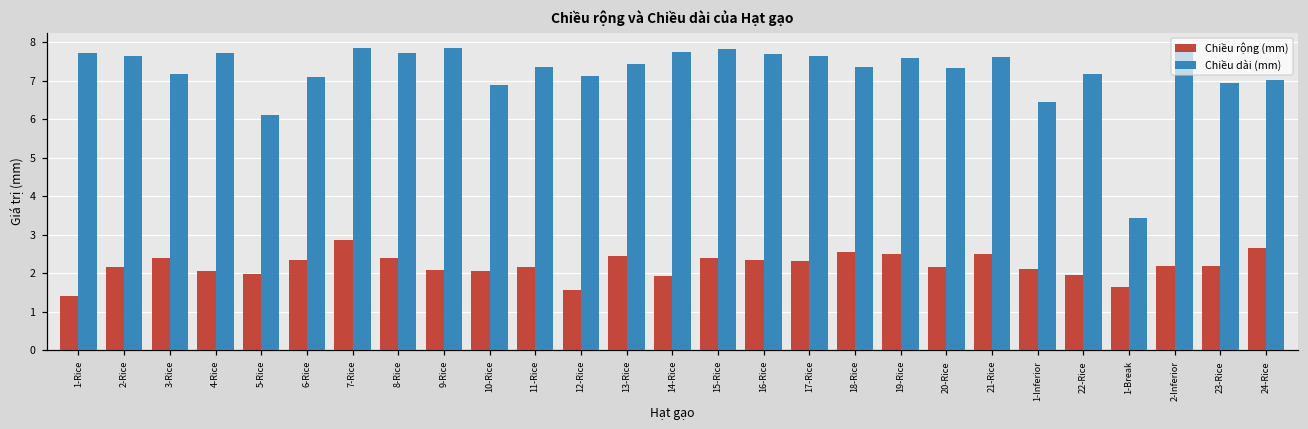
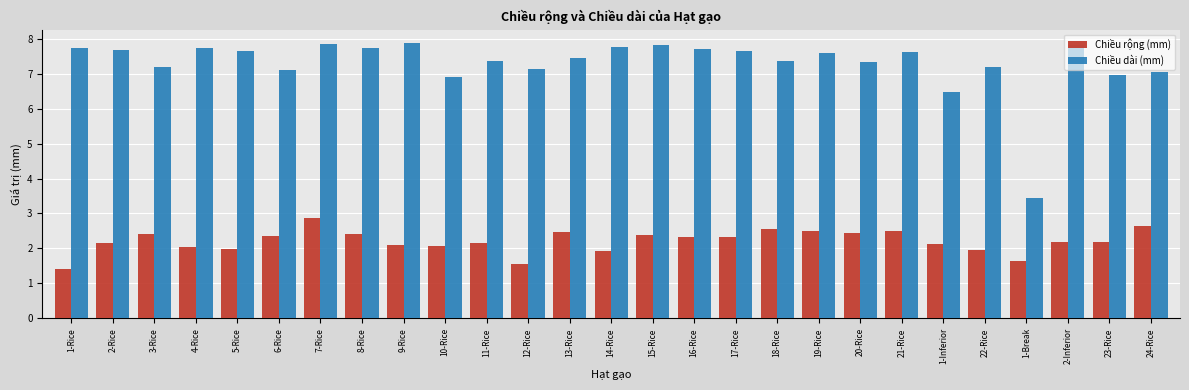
Chiều dài (mm), 5-Rice: 6.1 -> 7.6
Chiều rộng (mm), 20-Rice: 2.2 -> 2.5
